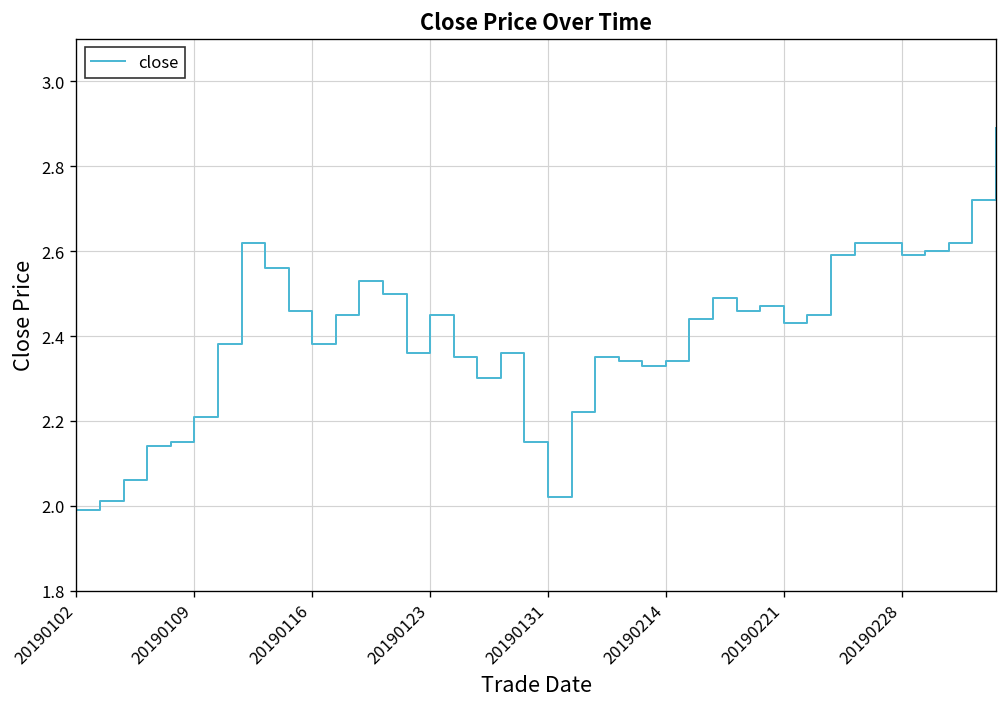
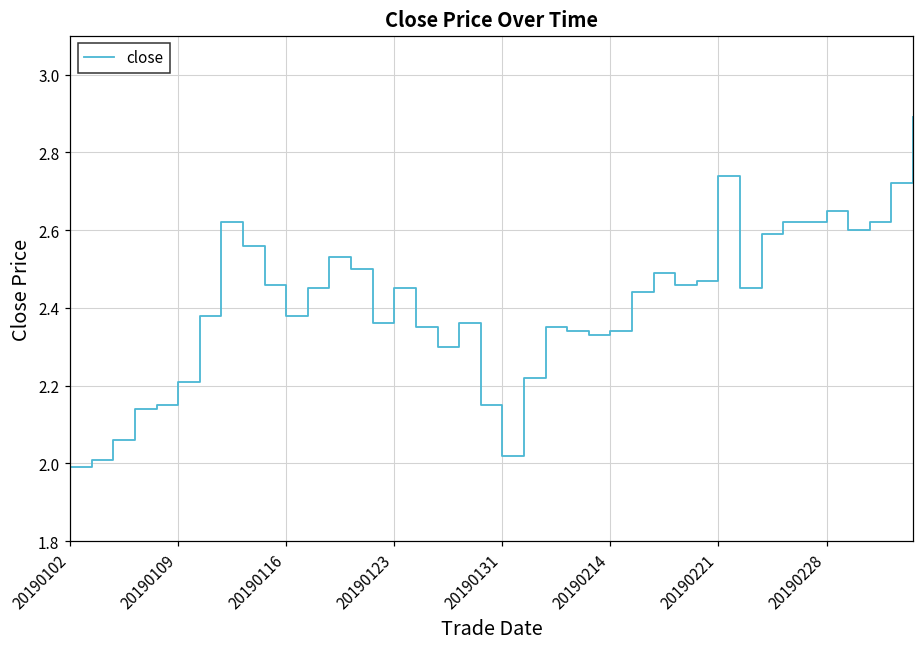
20190221: 2.43 -> 2.74
20190228: 2.59 -> 2.65
